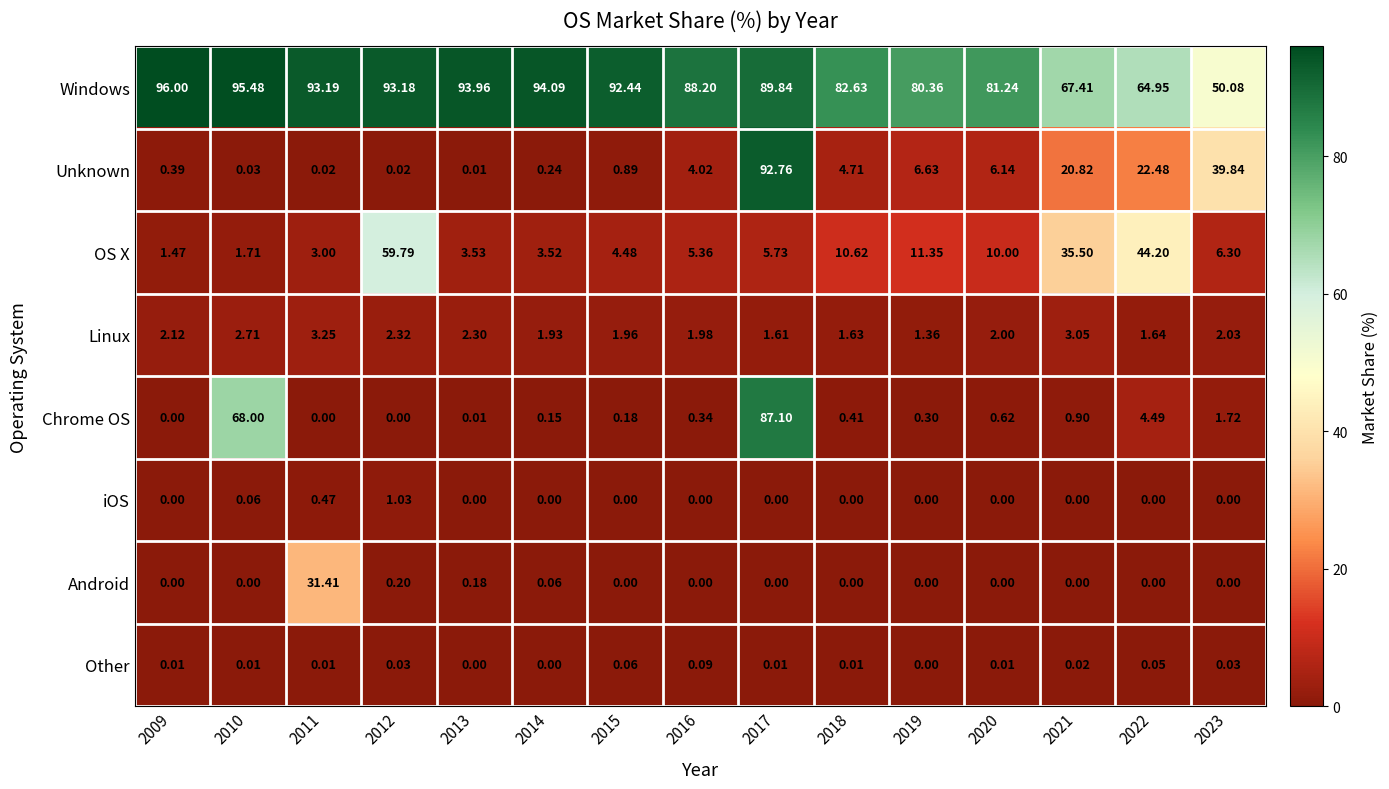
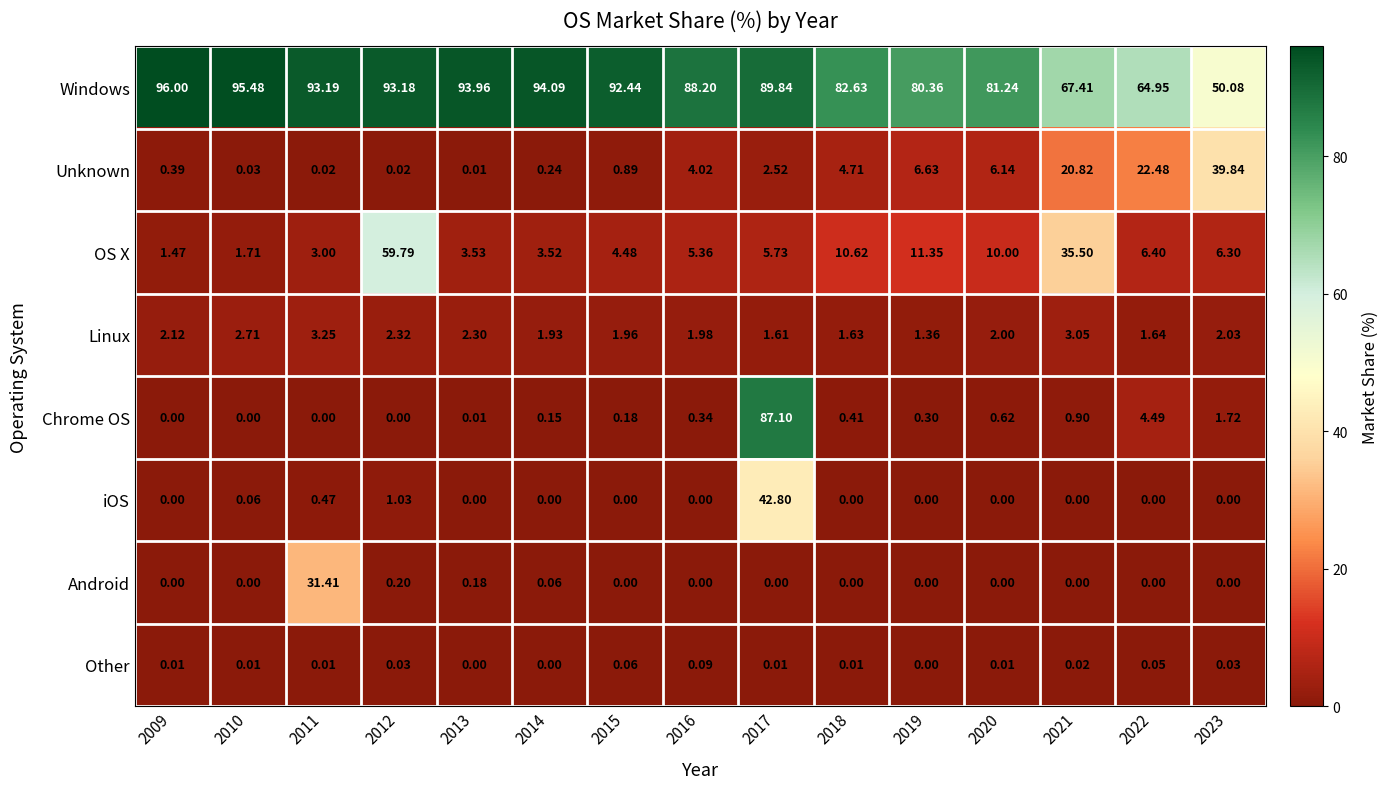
Unknown, 2017: 92.76 -> 2.52
OS X, 2022: 44.20 -> 6.40
Chrome OS, 2010: 68.00 -> 0.00
iOS, 2017: 0.00 -> 42.80
